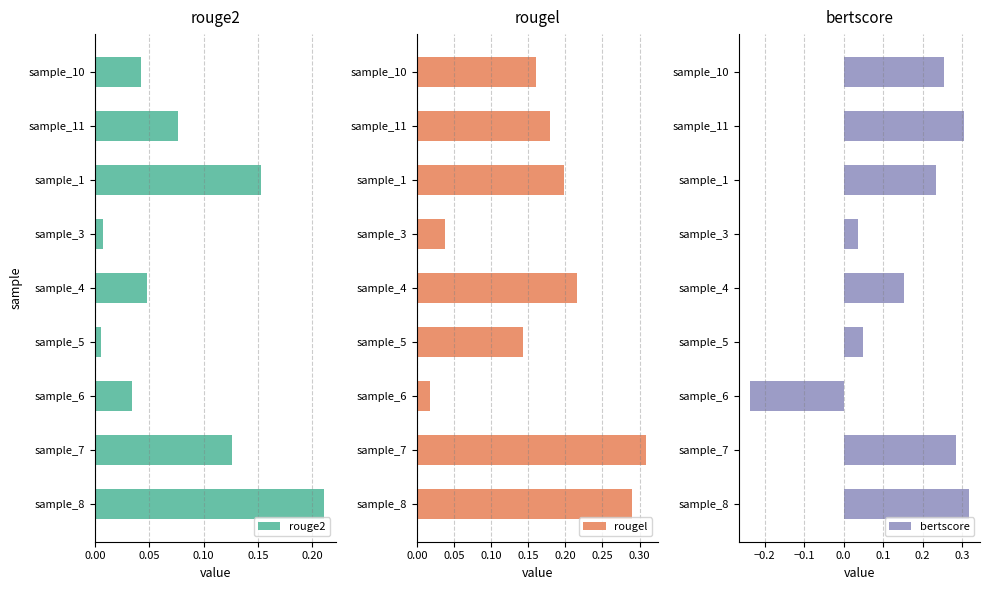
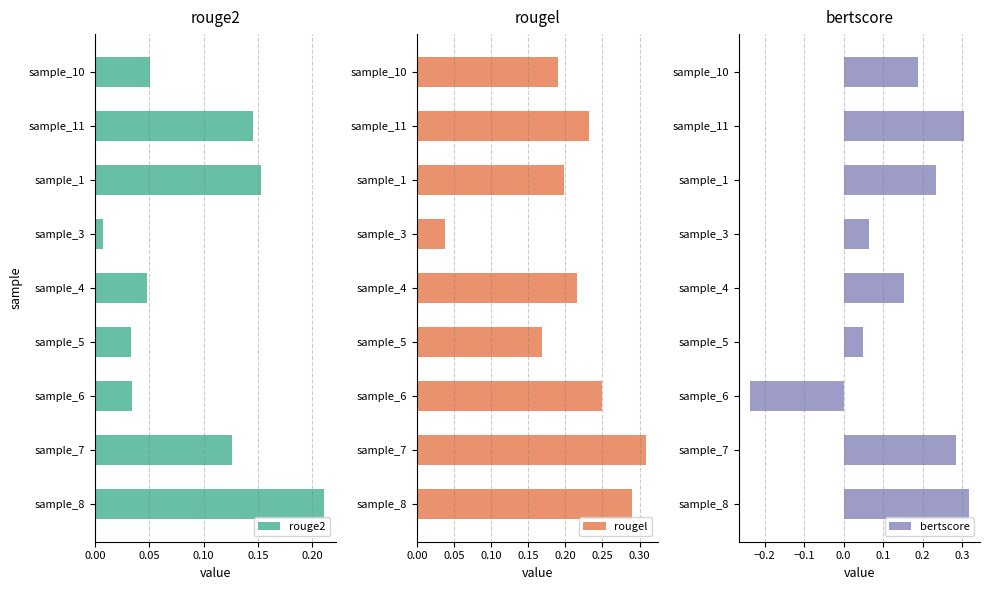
rouge2, sample_10: 0.043 -> 0.051
rouge2, sample_11: 0.077 -> 0.146
rouge2, sample_5: 0.005 -> 0.034
rougel, sample_10: 0.16 -> 0.19
rougel, sample_11: 0.18 -> 0.23
rougel, sample_5: 0.14 -> 0.17
rougel, sample_6: 0.02 -> 0.25
bertscore, sample_10: 0.26 -> 0.19
bertscore, sample_3: 0.04 -> 0.07
